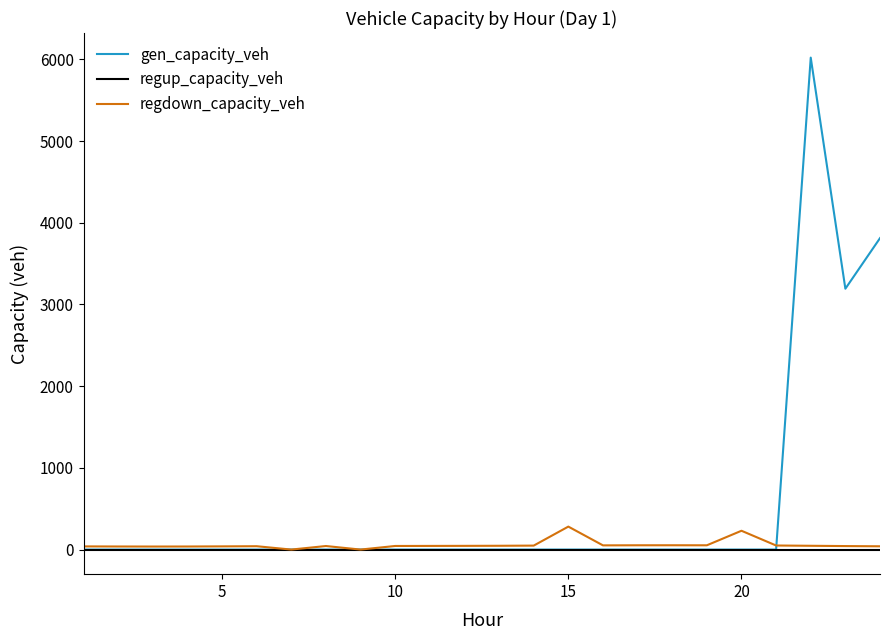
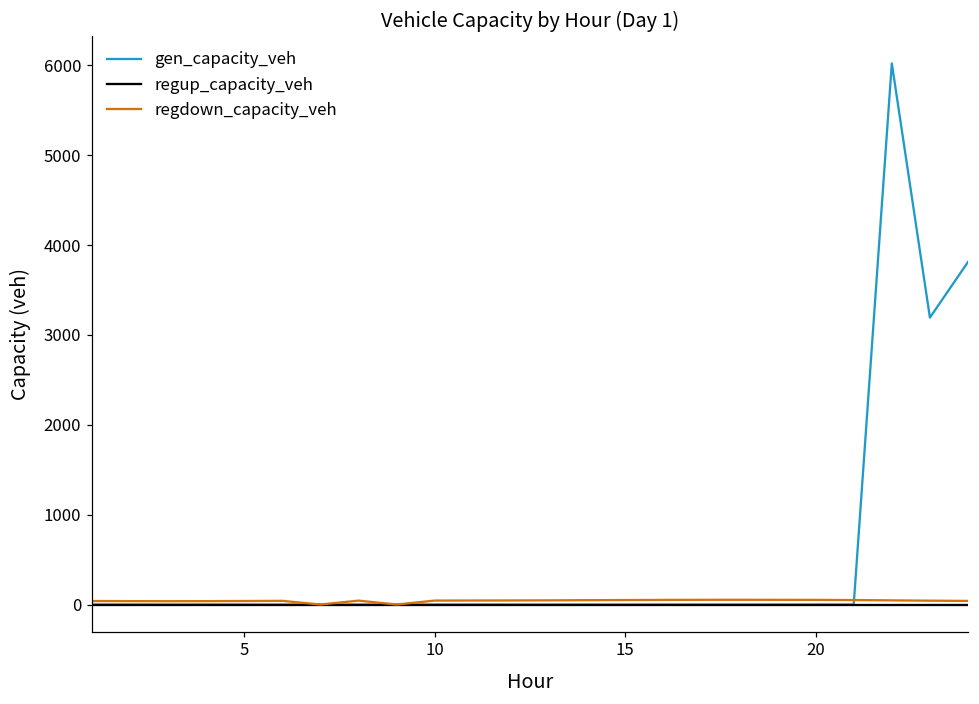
regdown_capacity_veh, 15: 300 -> 0
regdown_capacity_veh, 20: 200 -> 100
